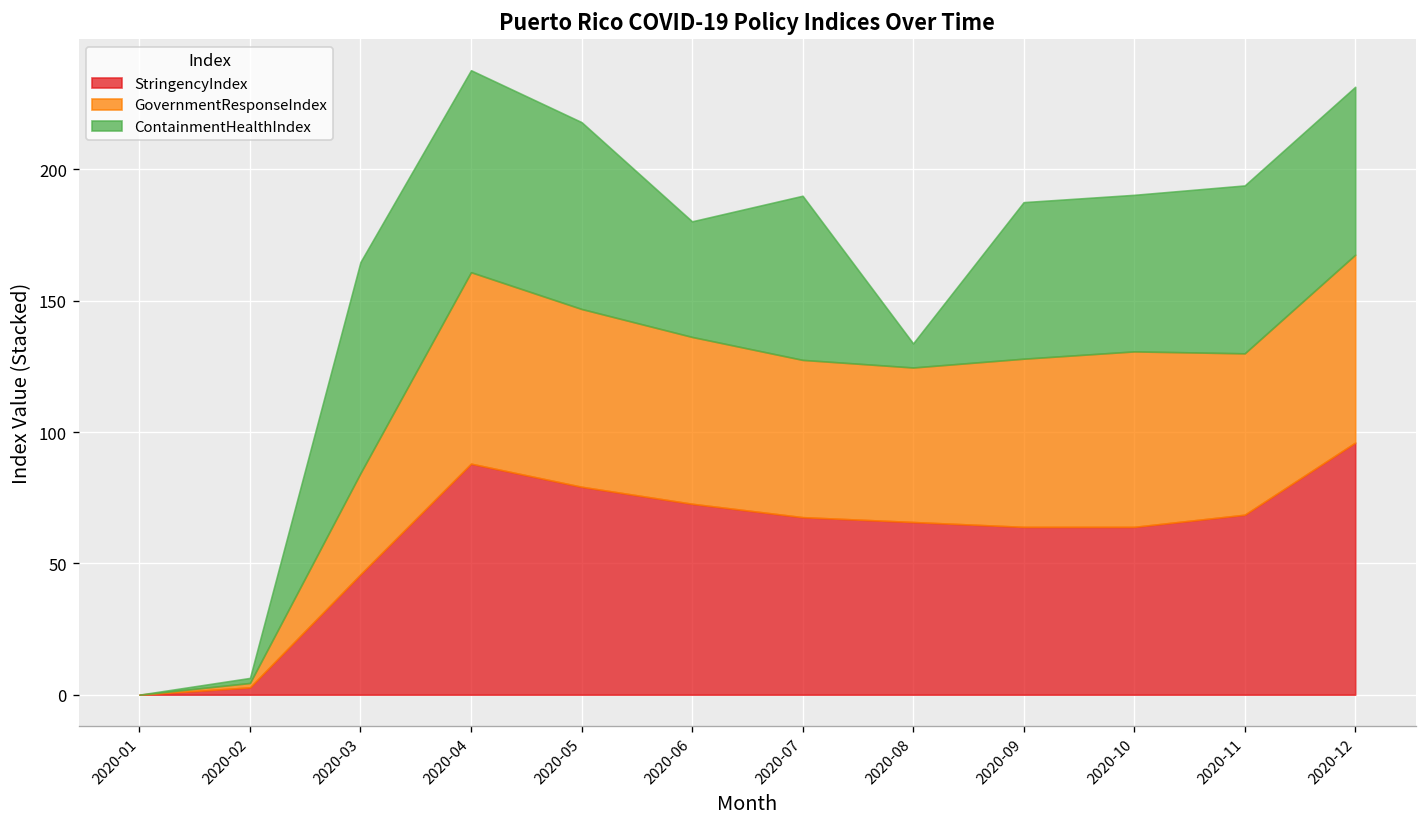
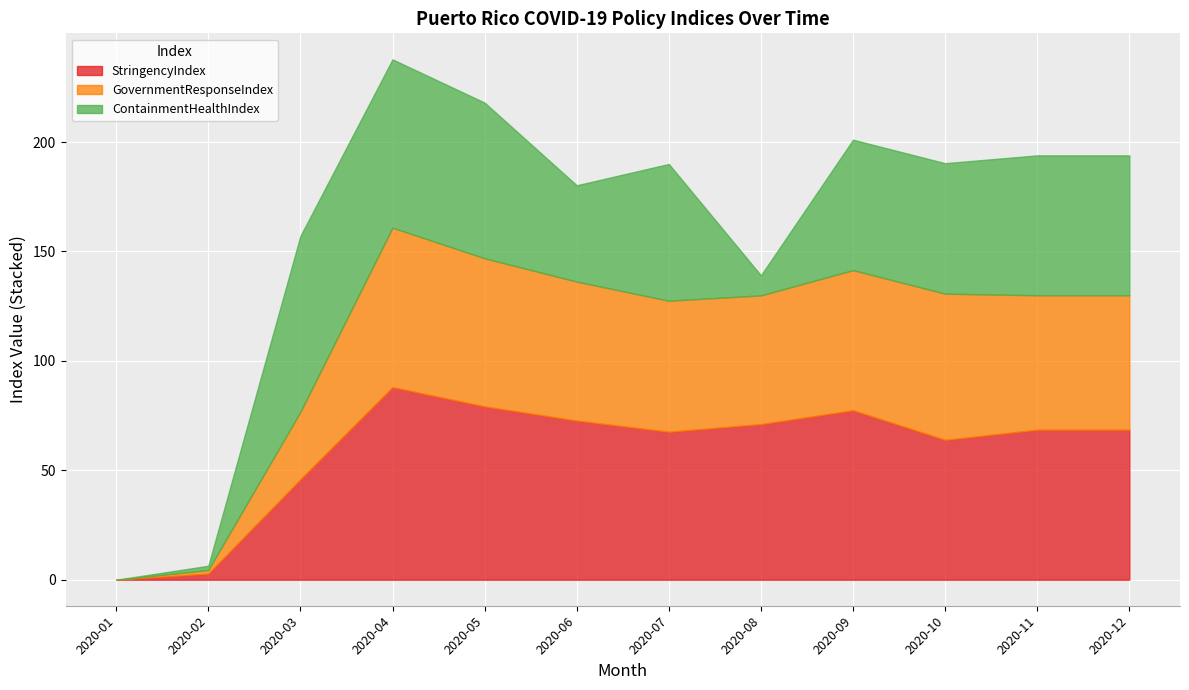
GovernmentResponseIndex, 2020-03: 39 -> 31
StringencyIndex, 2020-08: 66 -> 71
StringencyIndex, 2020-09: 64 -> 77
StringencyIndex, 2020-12: 96 -> 69
GovernmentResponseIndex, 2020-12: 72 -> 61
